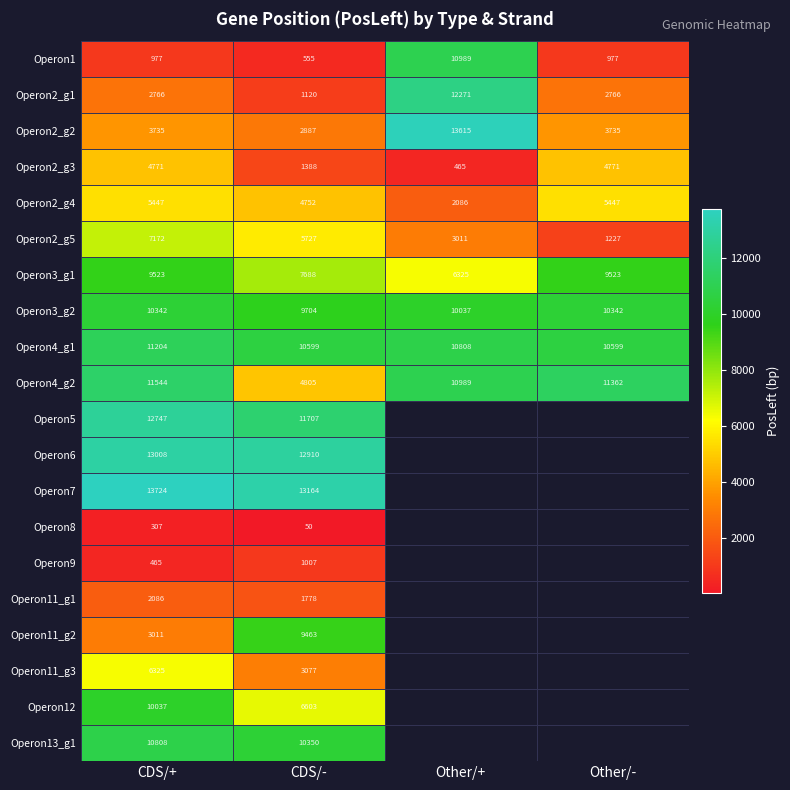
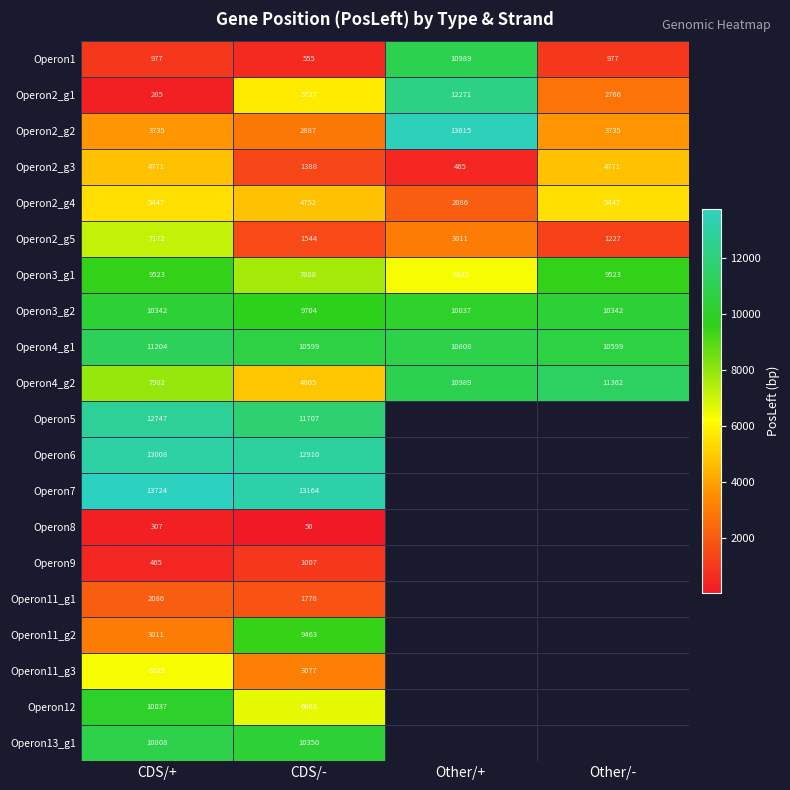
Operon2_g1, CDS/+: 2766 -> 285
Operon2_g1, CDS/-: 1120 -> 5727
Operon2_g5, CDS/-: 5727 -> 1544
Operon4_g2, CDS/+: 11544 -> 7902
